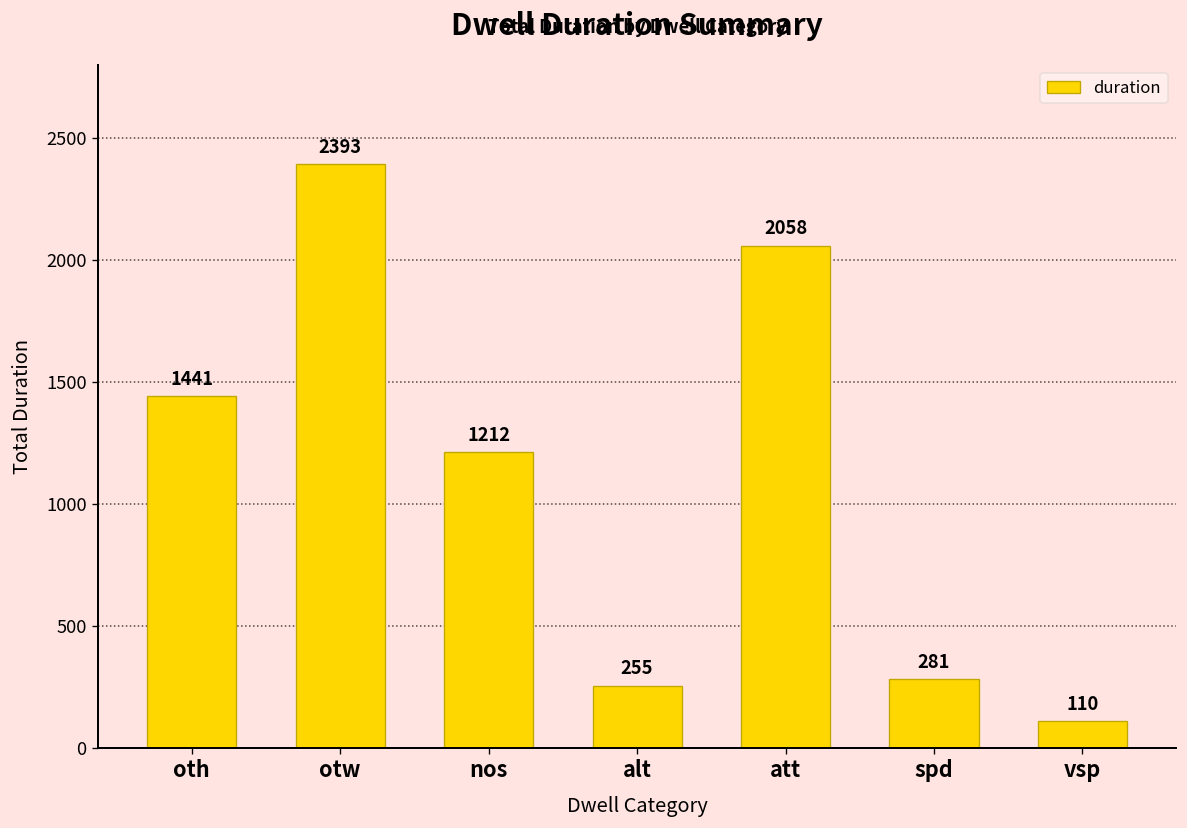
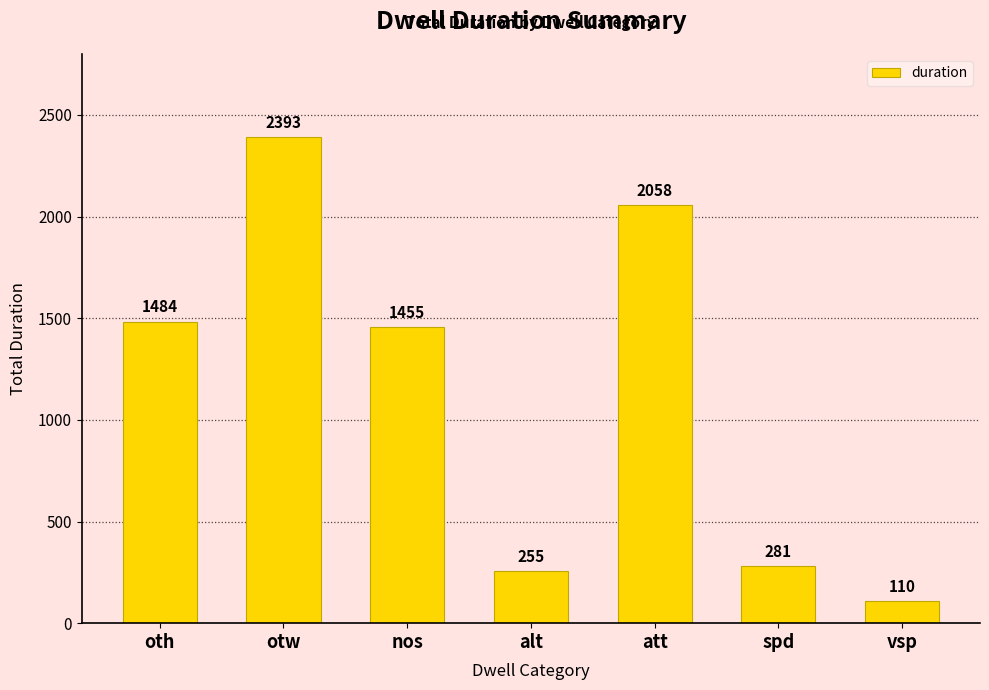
oth: 1441 -> 1484
nos: 1212 -> 1455
